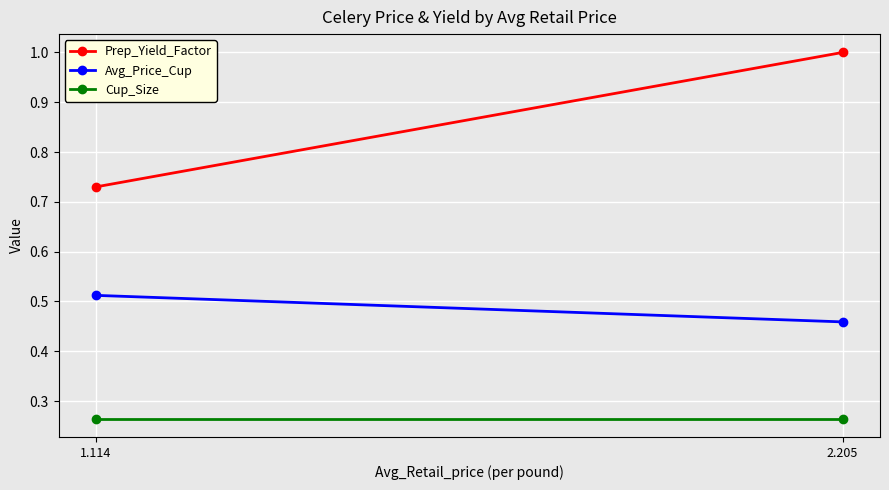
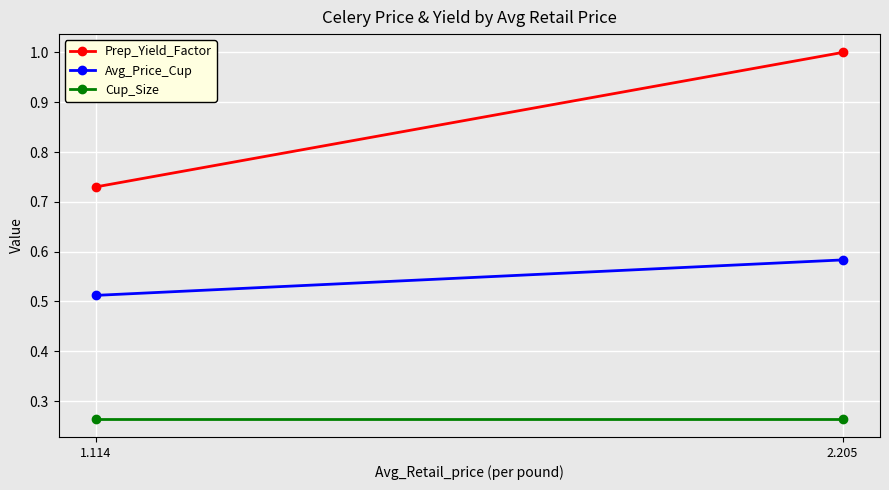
Avg_Price_Cup, 2.205: 0.46 -> 0.58
